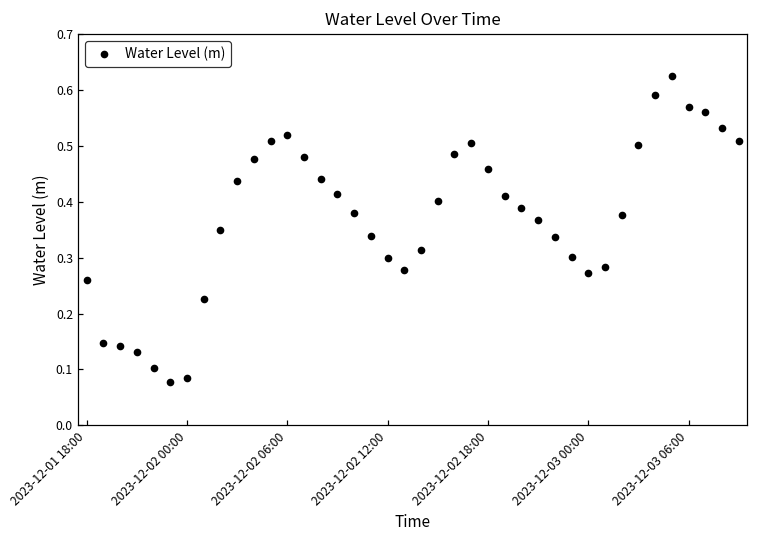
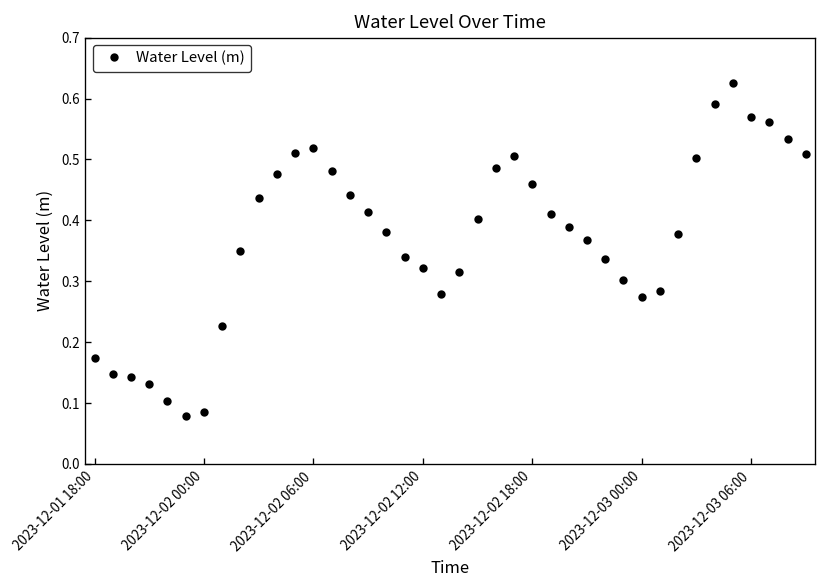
2023-12-01 18:00: 0.26 -> 0.17
2023-12-02 12:00: 0.30 -> 0.32
